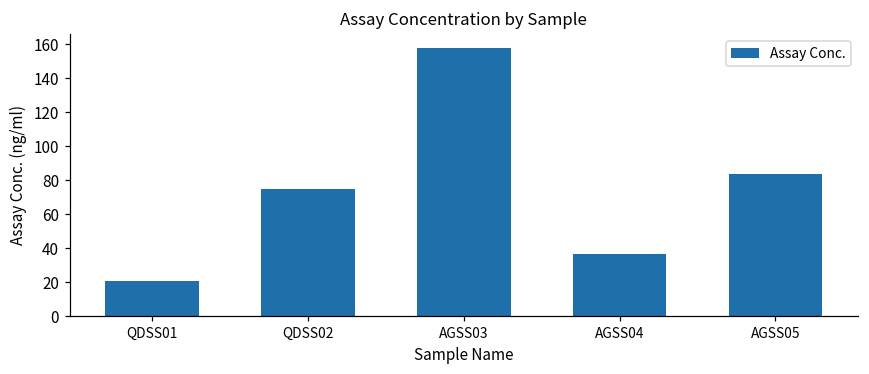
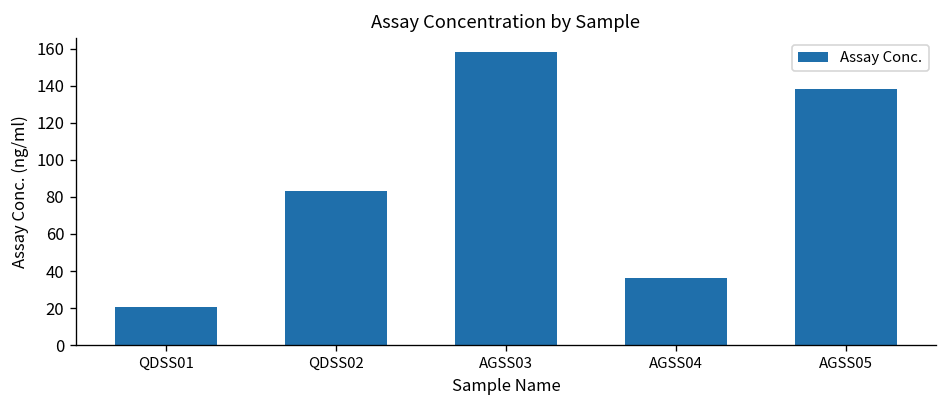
QDSS02: 75 -> 83
AGSS05: 84 -> 138
